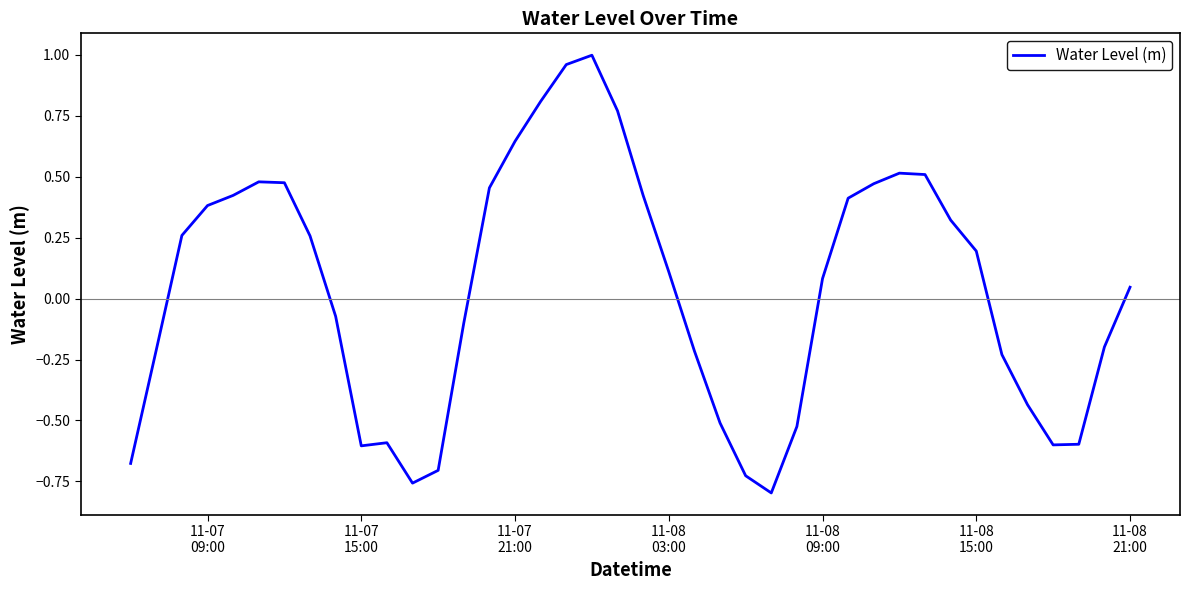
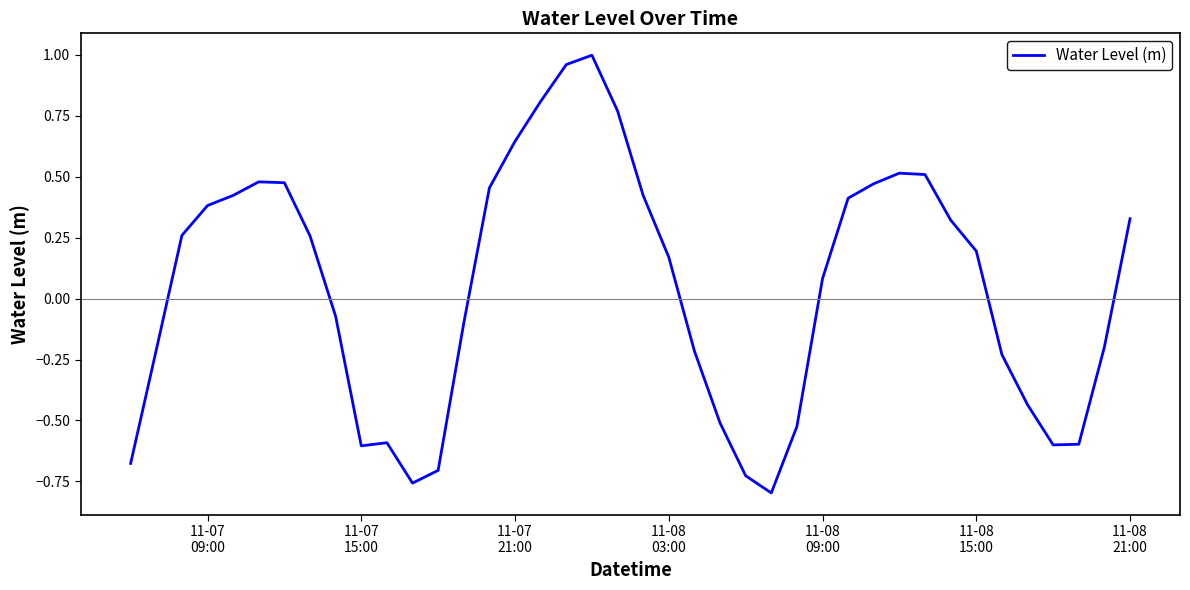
11-08 03:00: 0.11 -> 0.17
11-08 21:00: 0.05 -> 0.33
